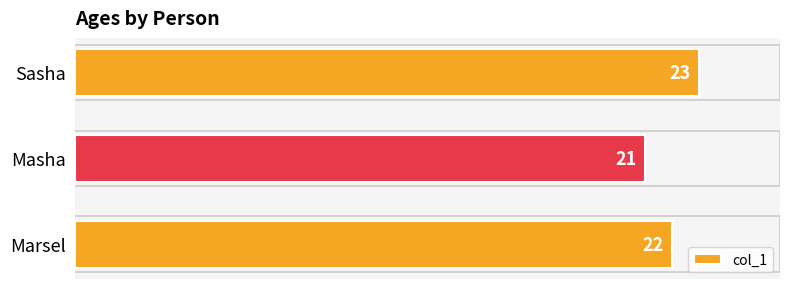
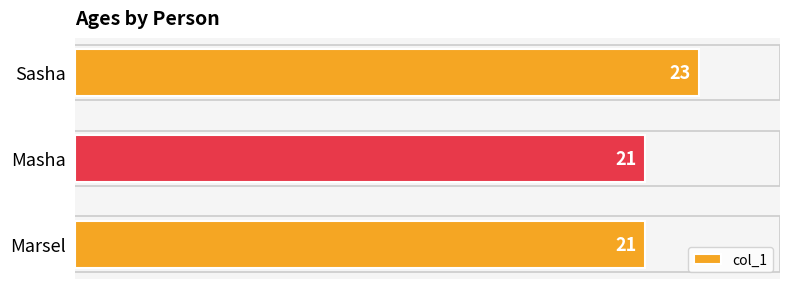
Marsel: 22 -> 21
